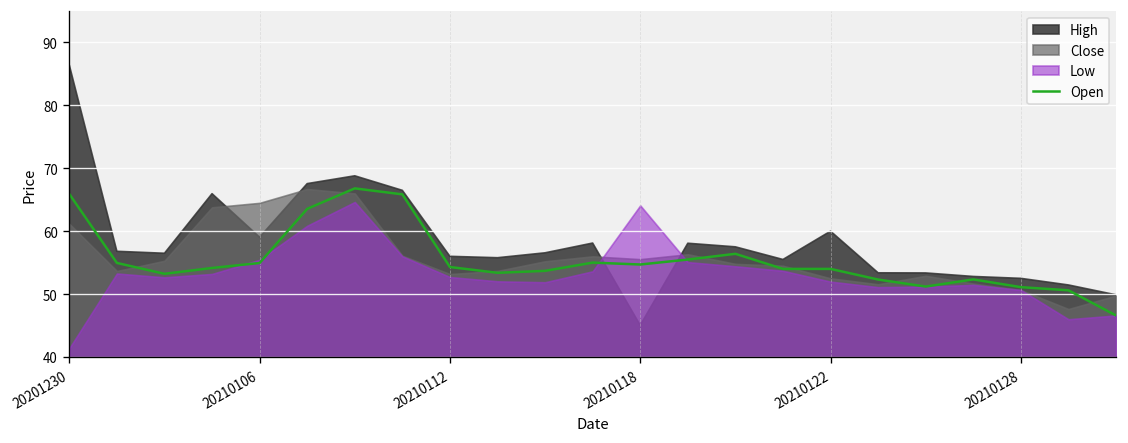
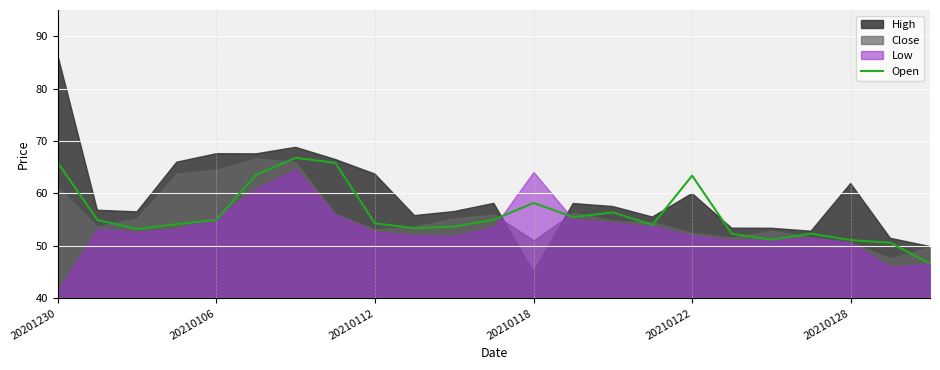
High, 20210106: 59 -> 68
High, 20210112: 56 -> 64
Open, 20210118: 55 -> 58
Close, 20210118: 56 -> 51
Open, 20210122: 54 -> 63
High, 20210128: 53 -> 62
